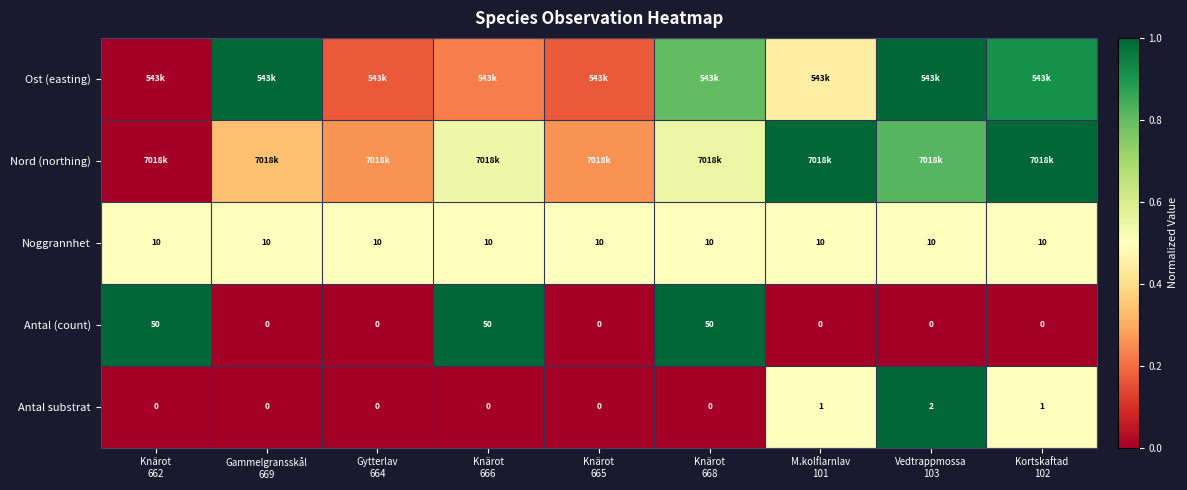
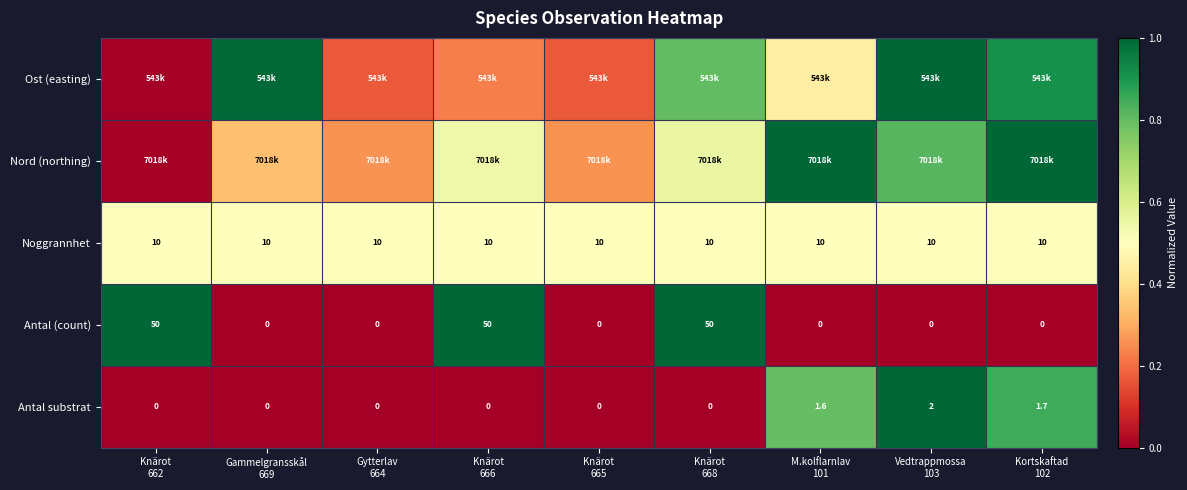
Antal substrat, M.kolflarnlav 101: 1 -> 1.6
Antal substrat, Kortskaftad 102: 1 -> 1.7
